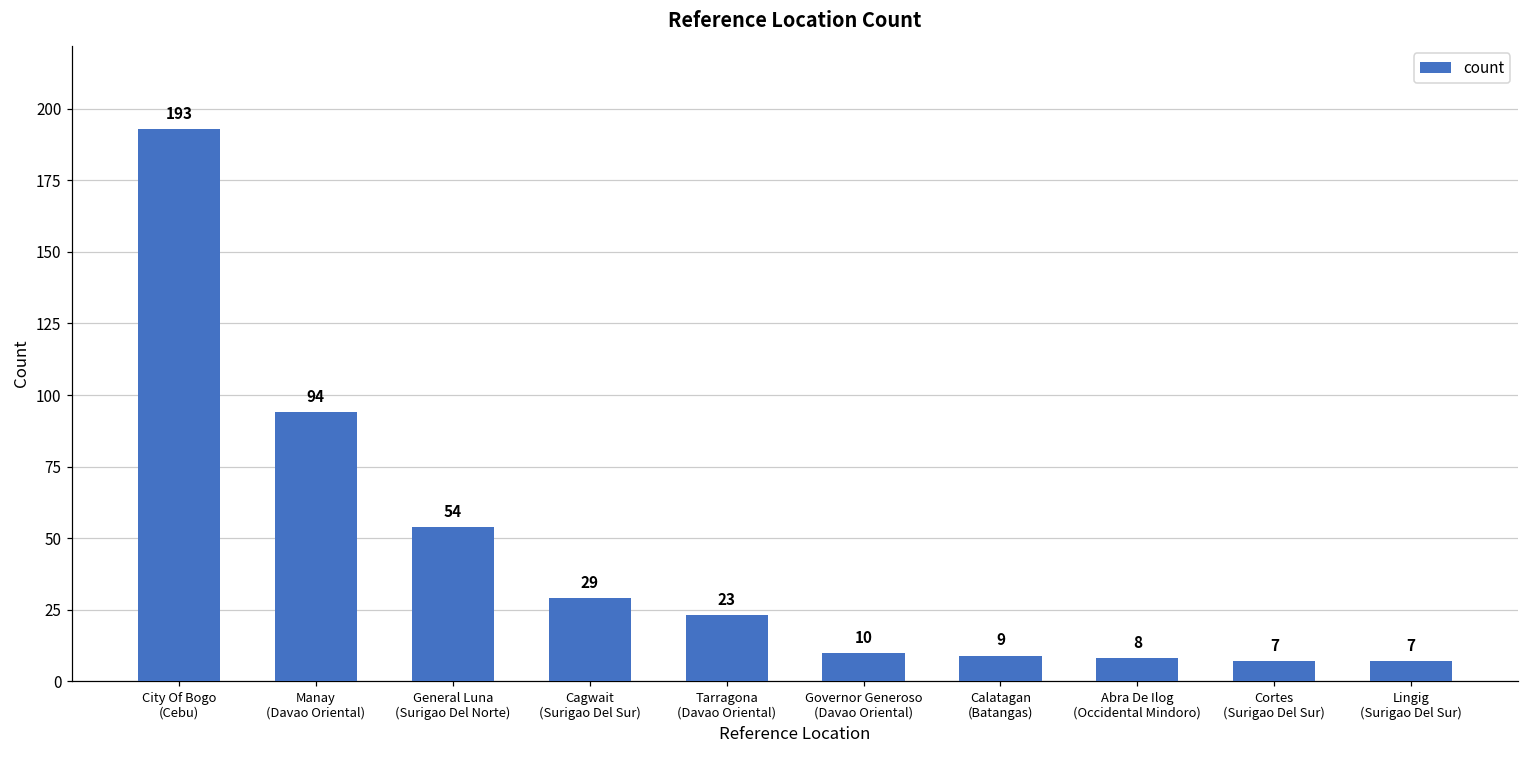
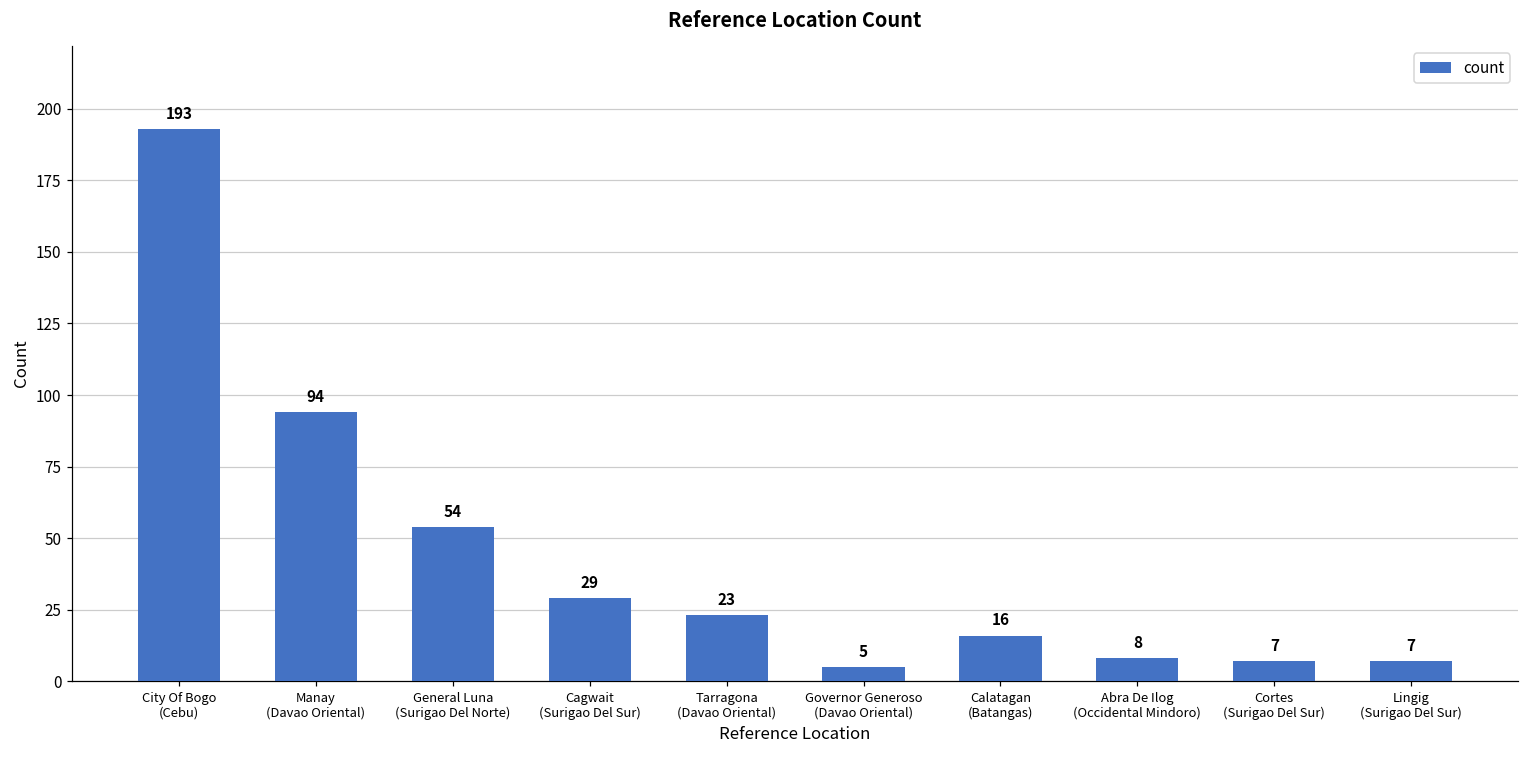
Governor Generoso (Davao Oriental): 10 -> 5
Calatagan (Batangas): 9 -> 16
